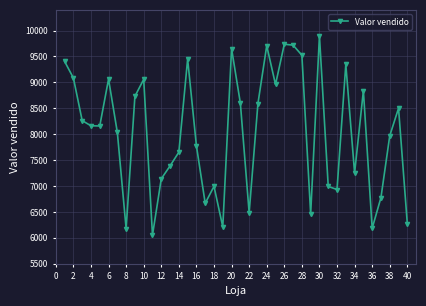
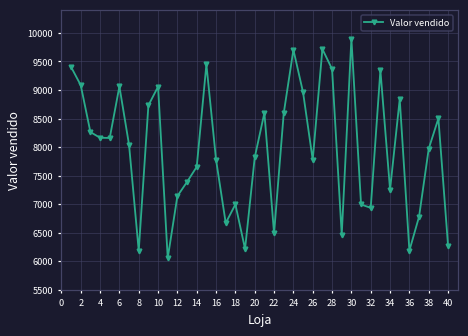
20: 9600 -> 7800
26: 9700 -> 7800
28: 9500 -> 9400
